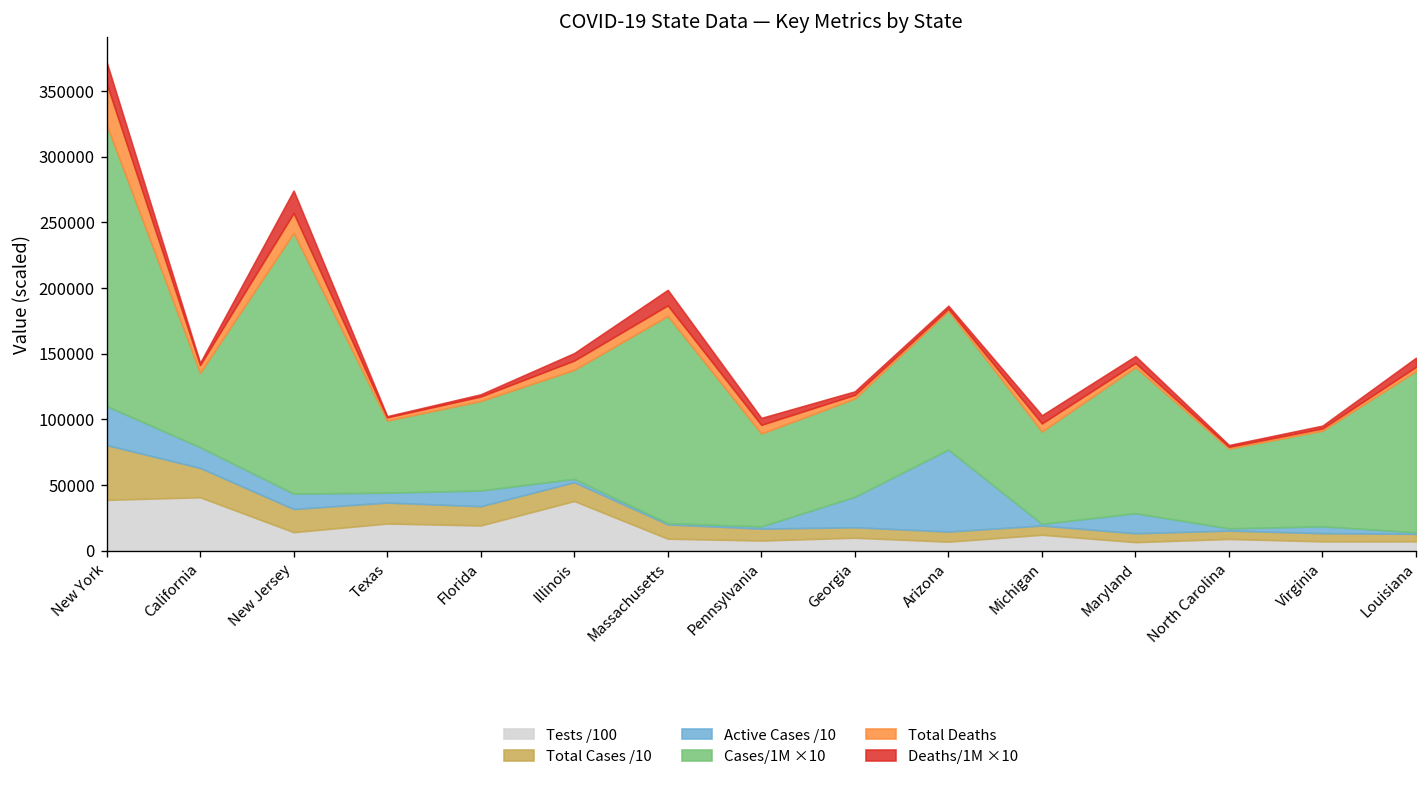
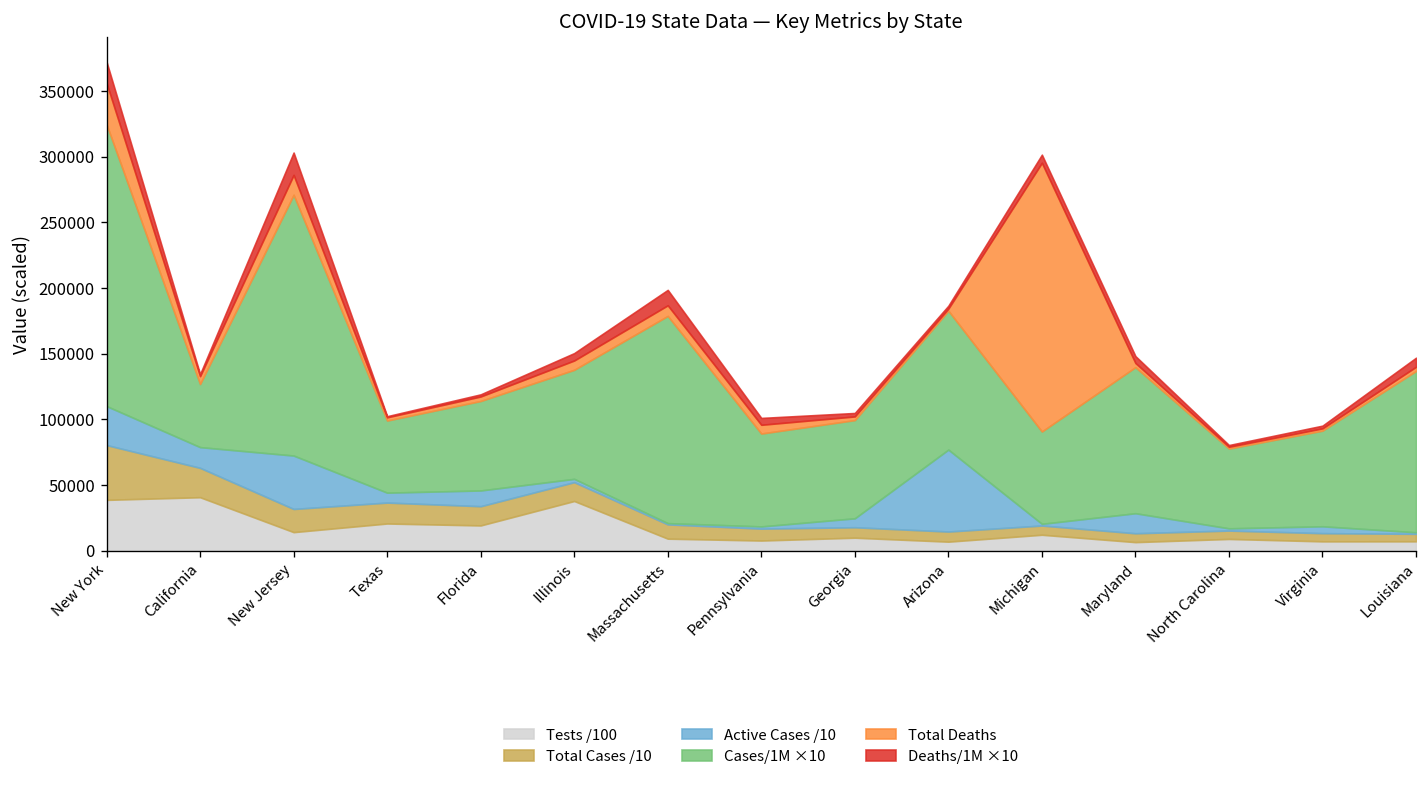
Cases/1M ×10, California: 57000 -> 48000
Active Cases /10, New Jersey: 12000 -> 41000
Active Cases /10, Georgia: 23000 -> 7000
Total Deaths, Michigan: 6000 -> 205000
